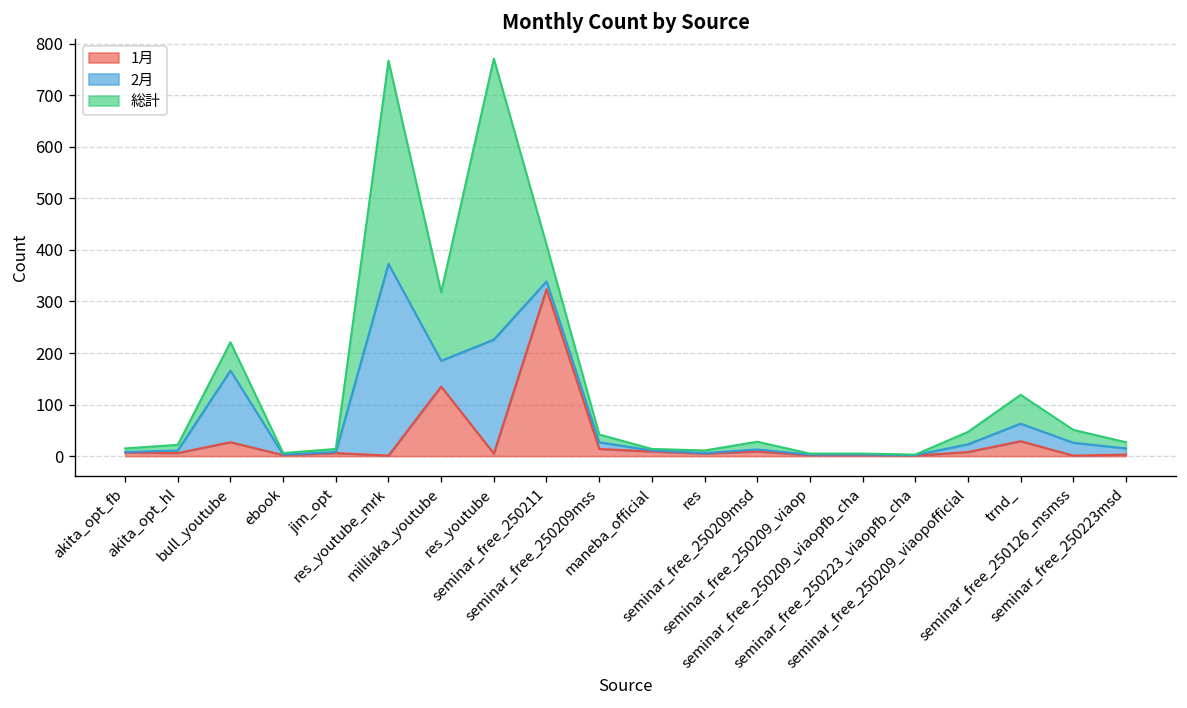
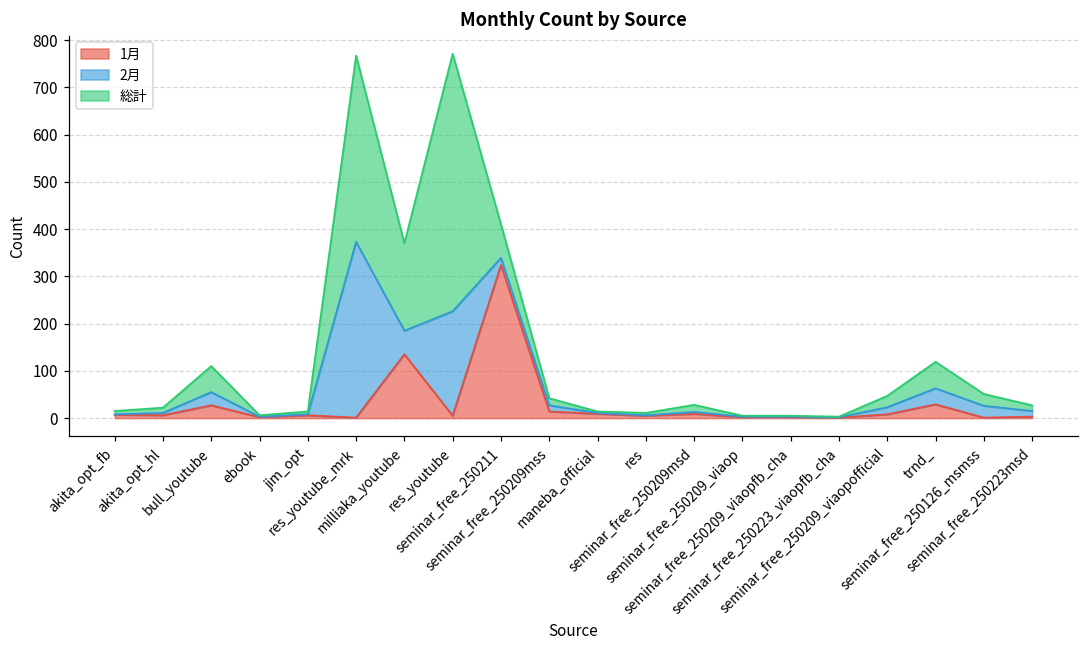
2月, bull_youtube: 140 -> 30
総計, milliaka_youtube: 130 -> 190
